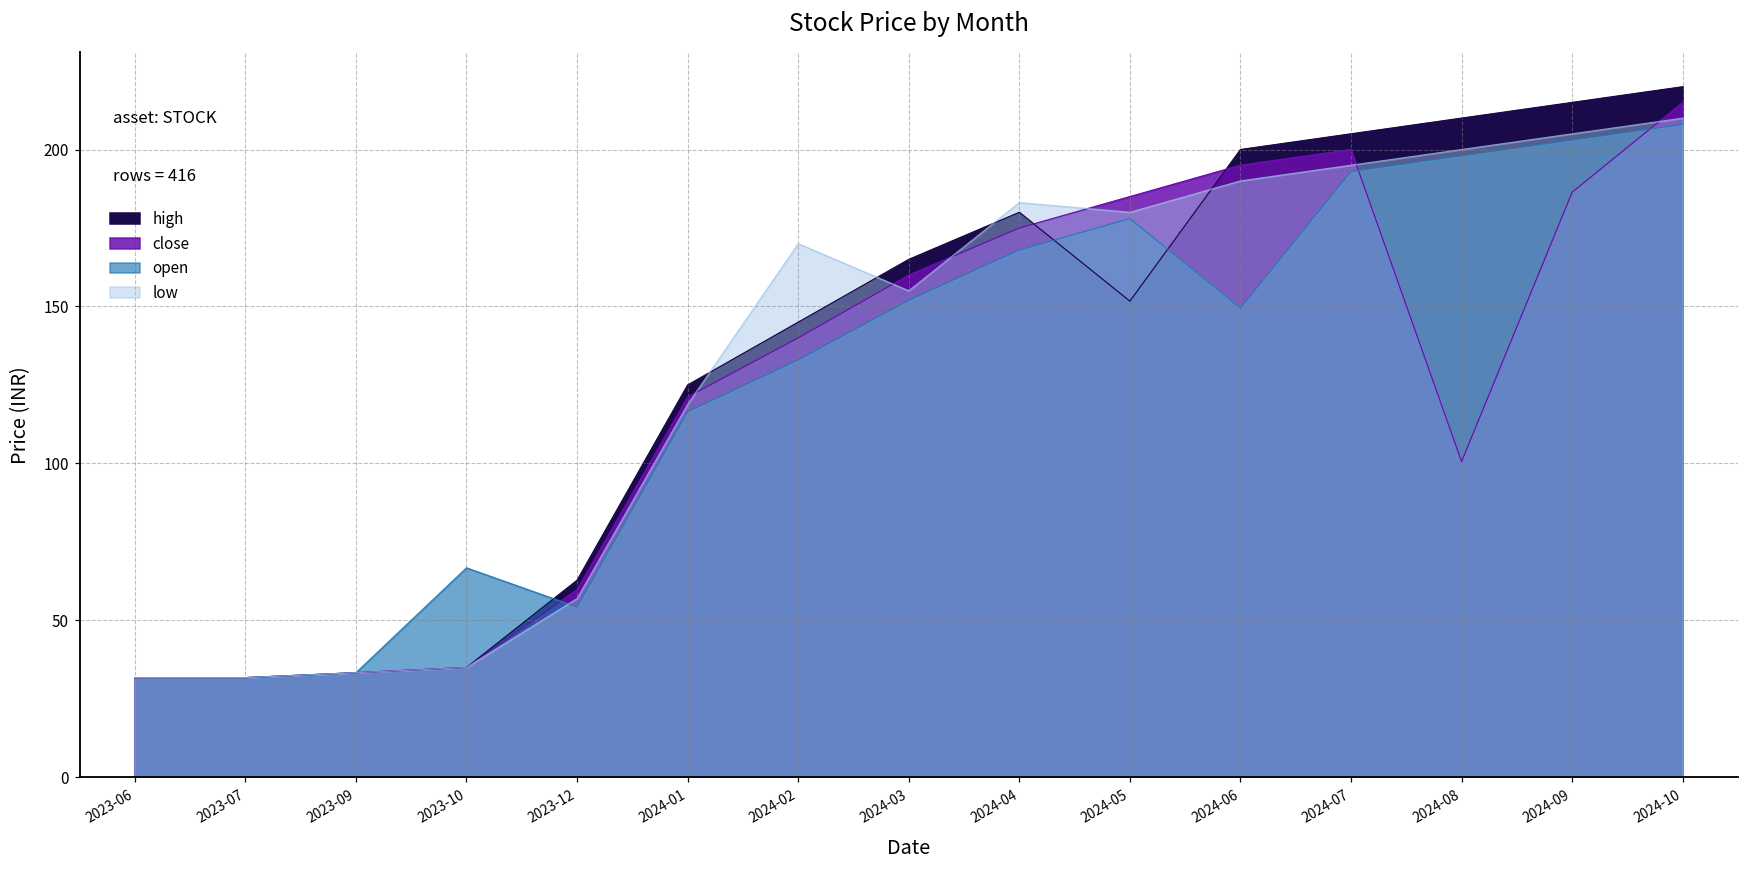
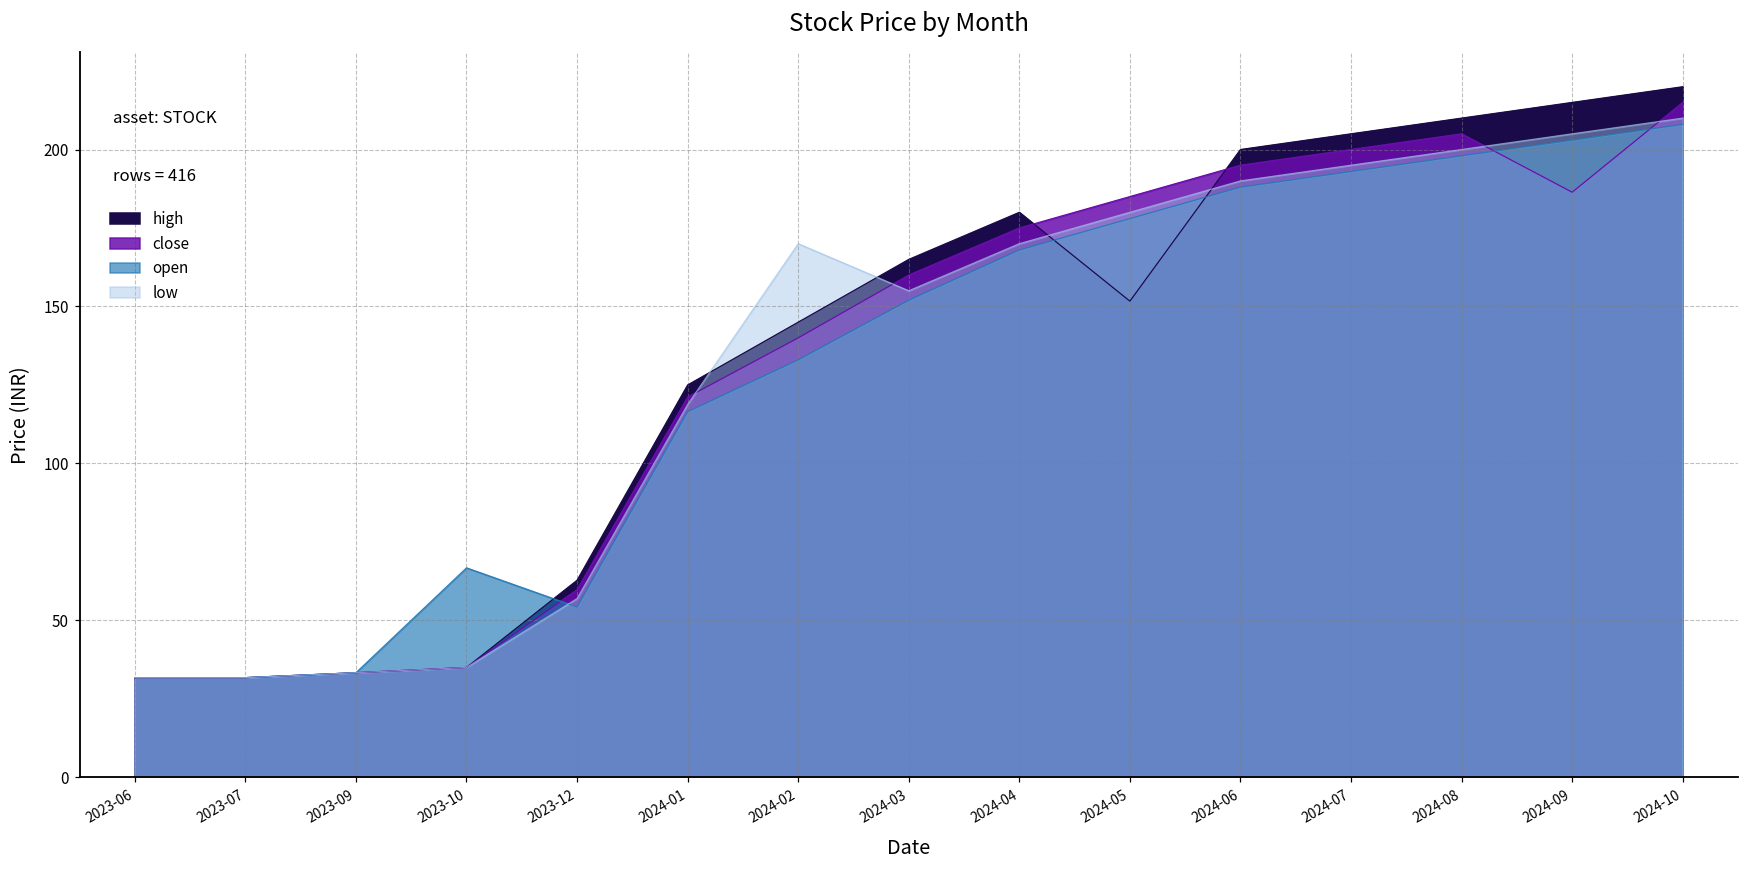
low, 2024-04: 183 -> 170
open, 2024-06: 150 -> 188
close, 2024-08: 101 -> 205
